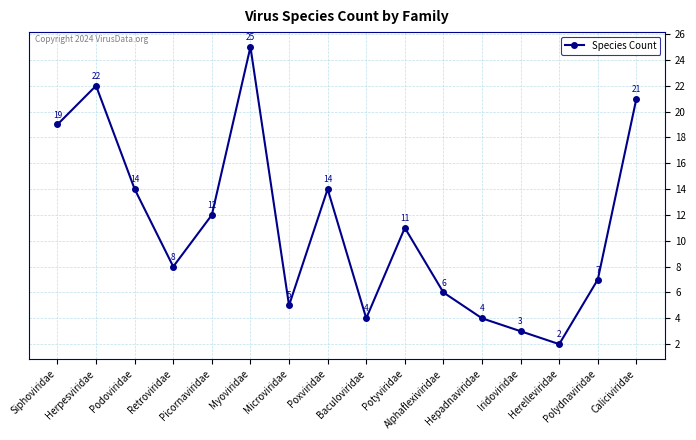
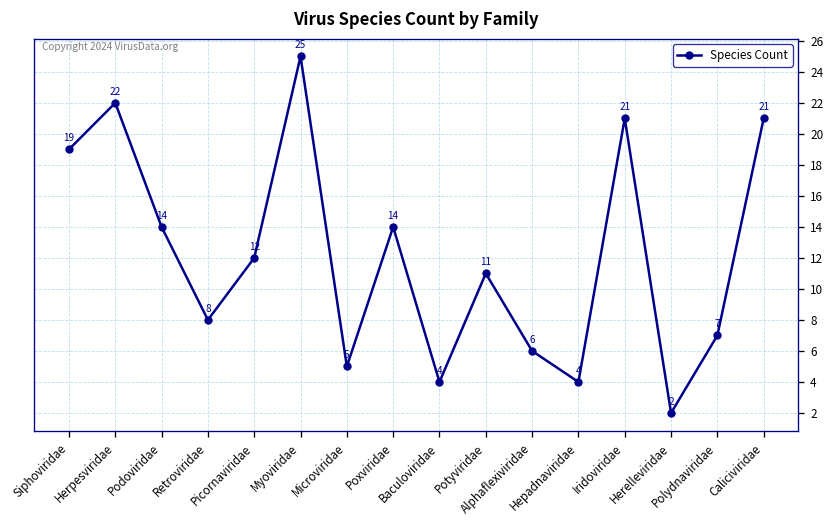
Iridoviridae: 3 -> 21
